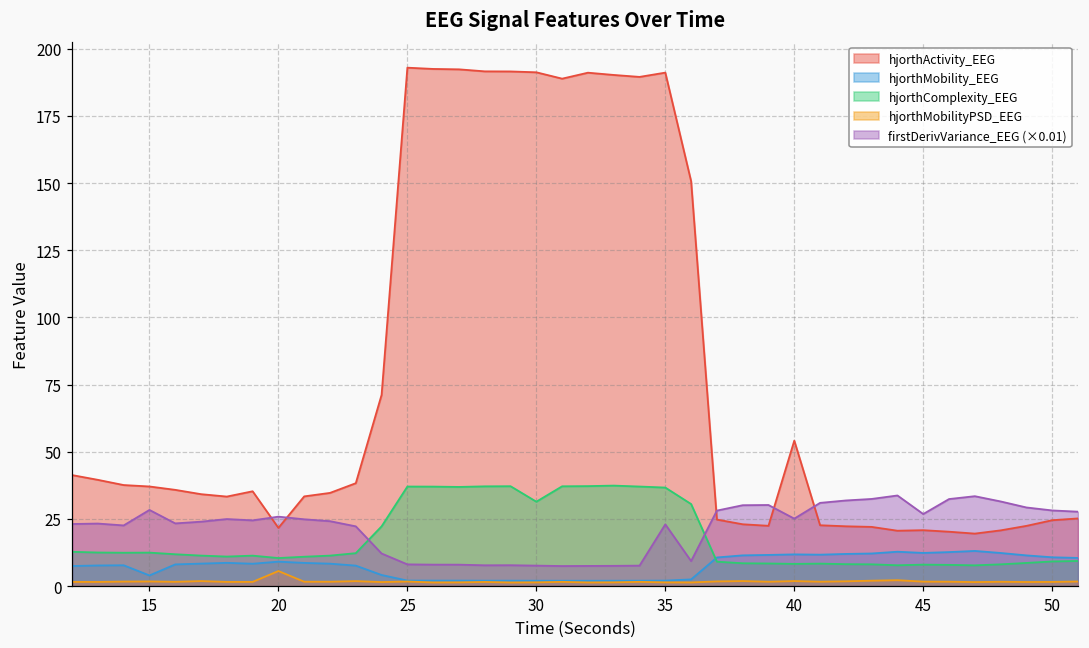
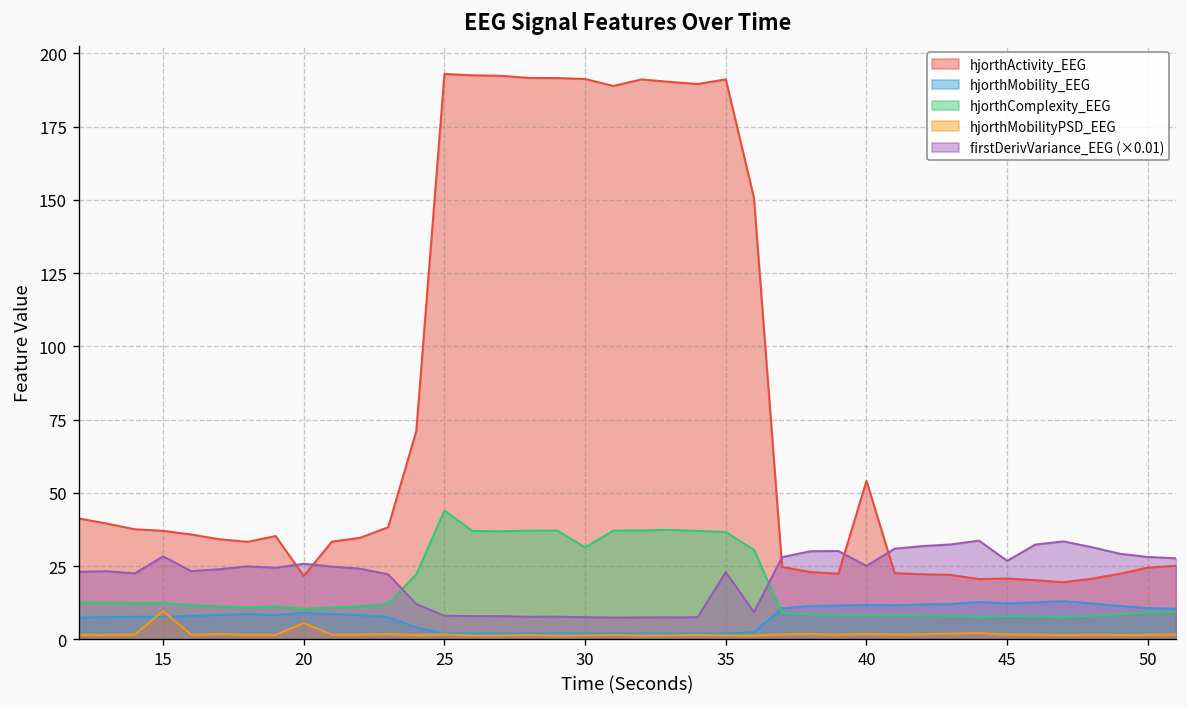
hjorthMobility_EEG, 15: 4 -> 8
hjorthMobilityPSD_EEG, 15: 2 -> 10
hjorthComplexity_EEG, 25: 37 -> 44
